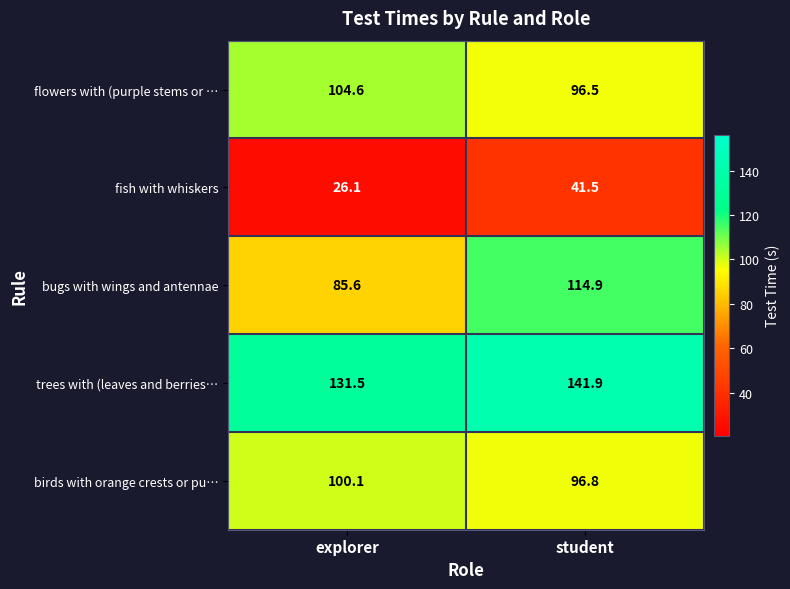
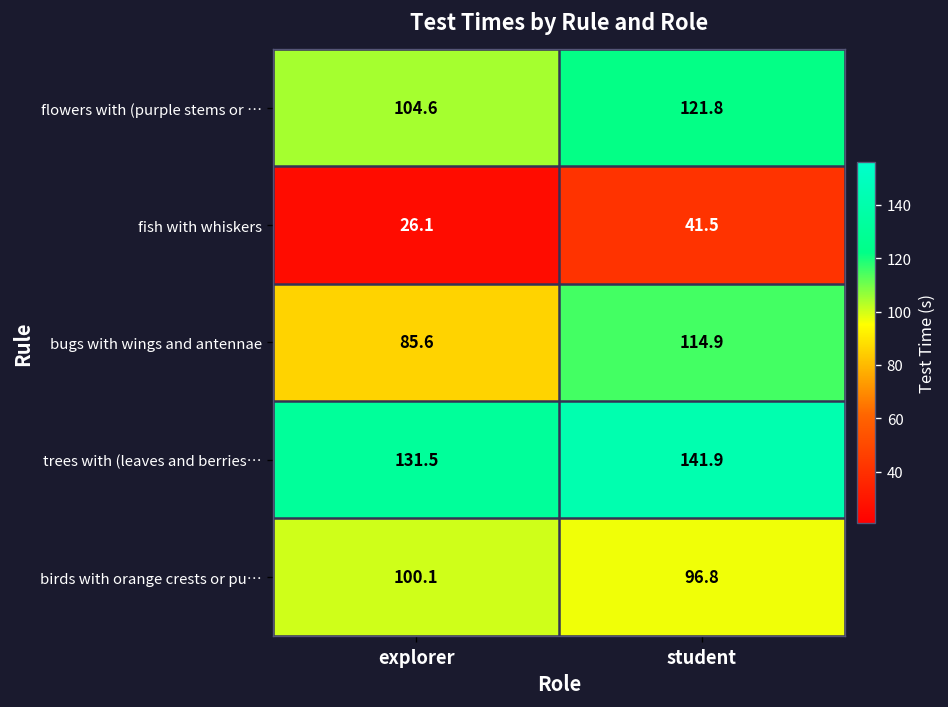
flowers with (purple stems or …, student: 96.5 -> 121.8
